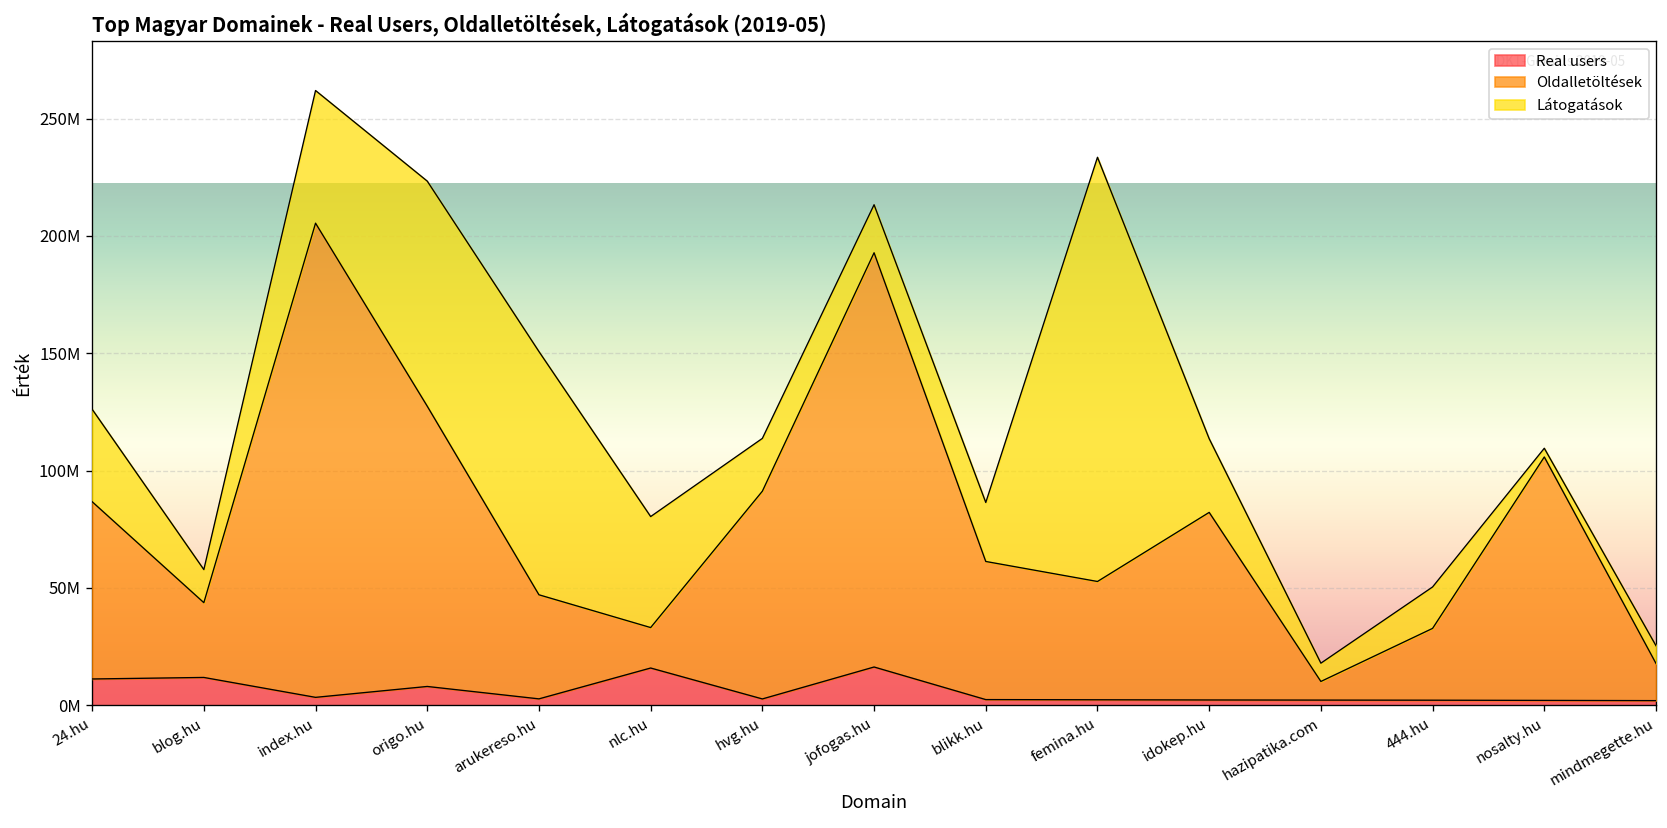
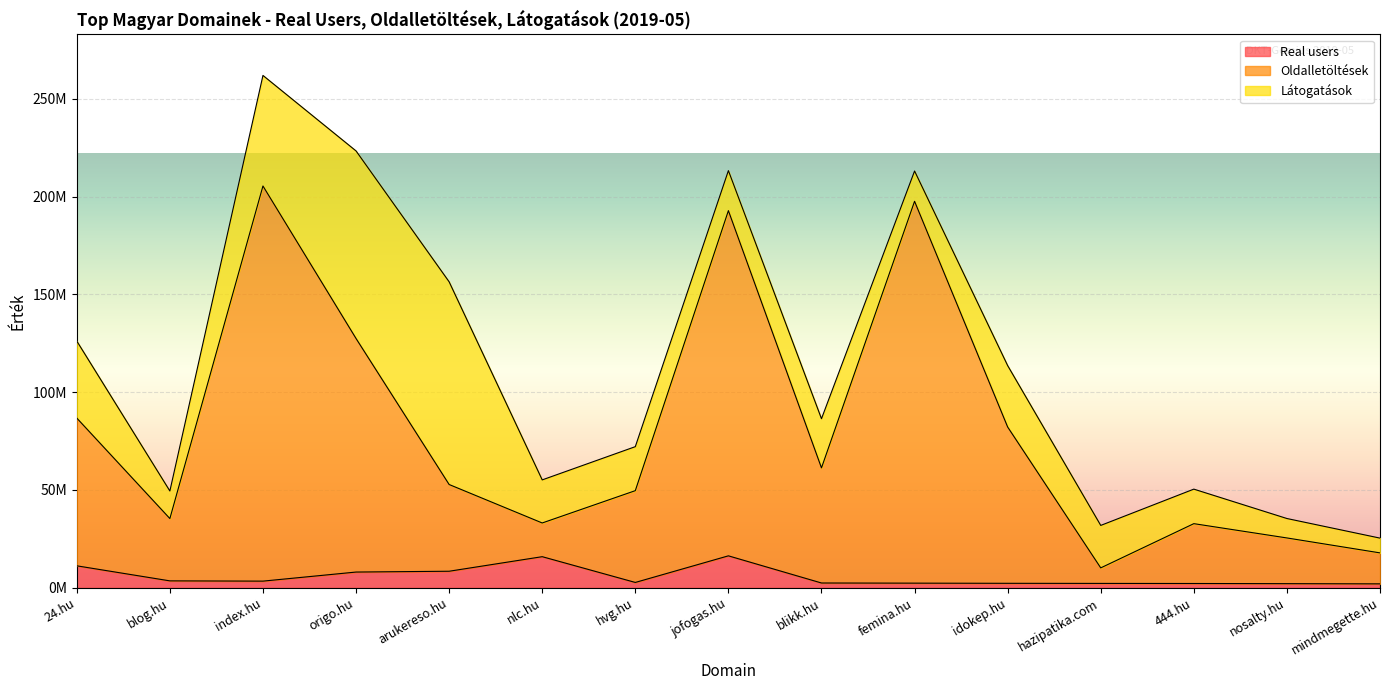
Real users, blog.hu: 12000000 -> 4000000
Real users, arukereso.hu: 3000000 -> 8000000
Látogatások, nlc.hu: 47000000 -> 22000000
Oldalletöltések, hvg.hu: 89000000 -> 47000000
Oldalletöltések, femina.hu: 50000000 -> 195000000
Látogatások, femina.hu: 181000000 -> 15000000
Látogatások, hazipatika.com: 8000000 -> 22000000
Oldalletöltések, nosalty.hu: 104000000 -> 23000000
Látogatások, nosalty.hu: 4000000 -> 10000000
